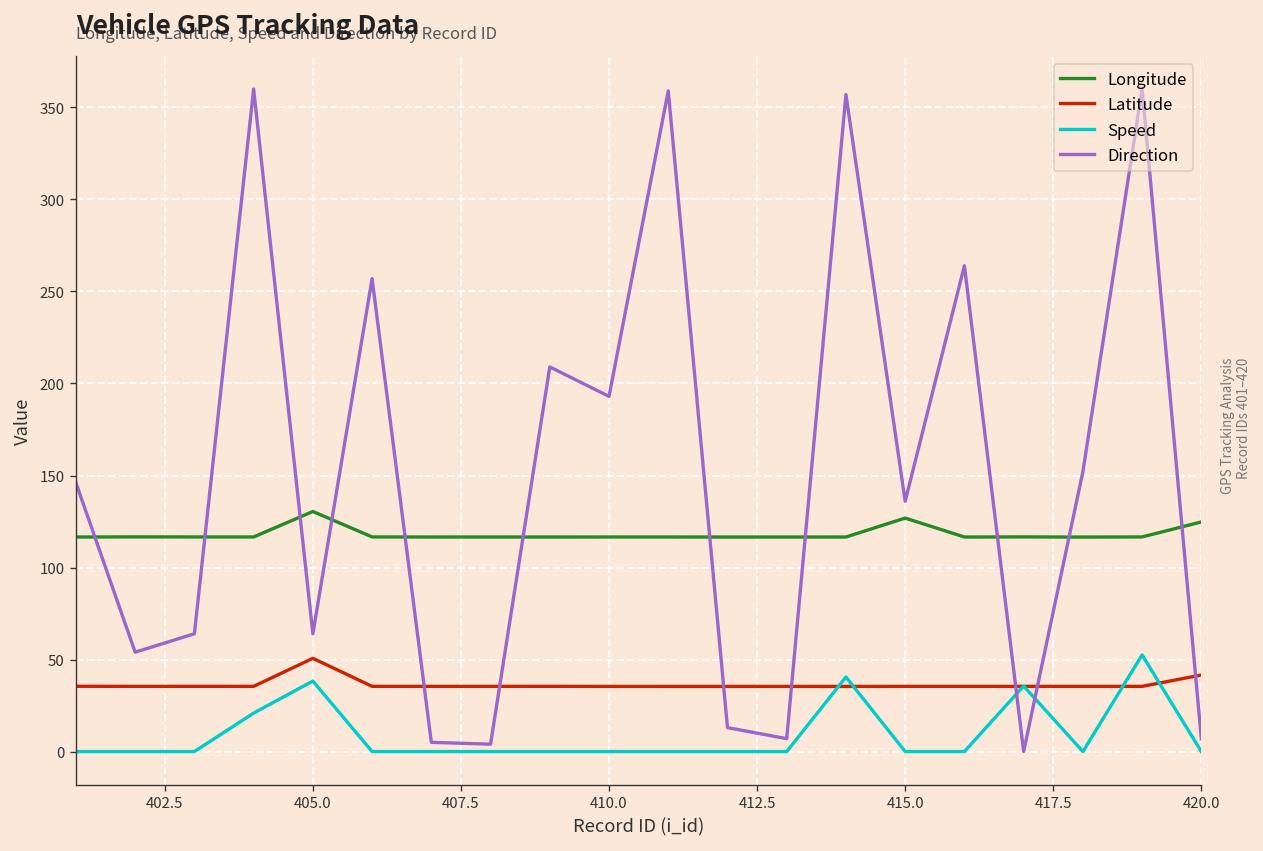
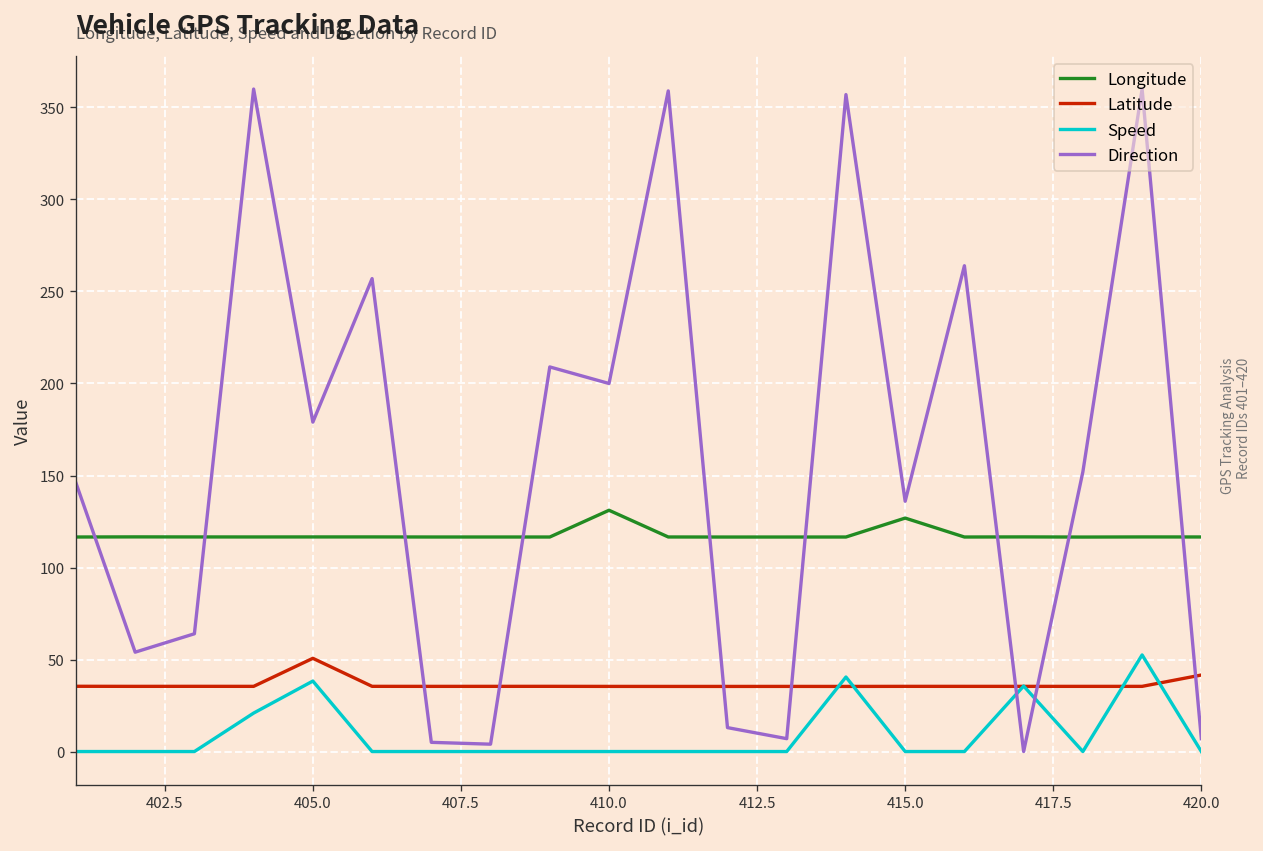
Longitude, 405.0: 130 -> 117
Direction, 405.0: 64 -> 179
Longitude, 410.0: 117 -> 131
Direction, 410.0: 193 -> 200
Longitude, 420.0: 125 -> 117
